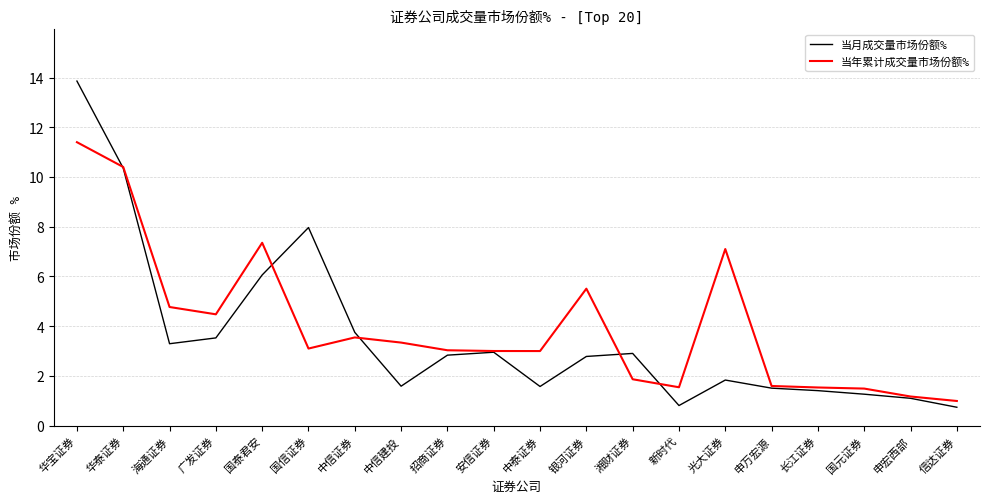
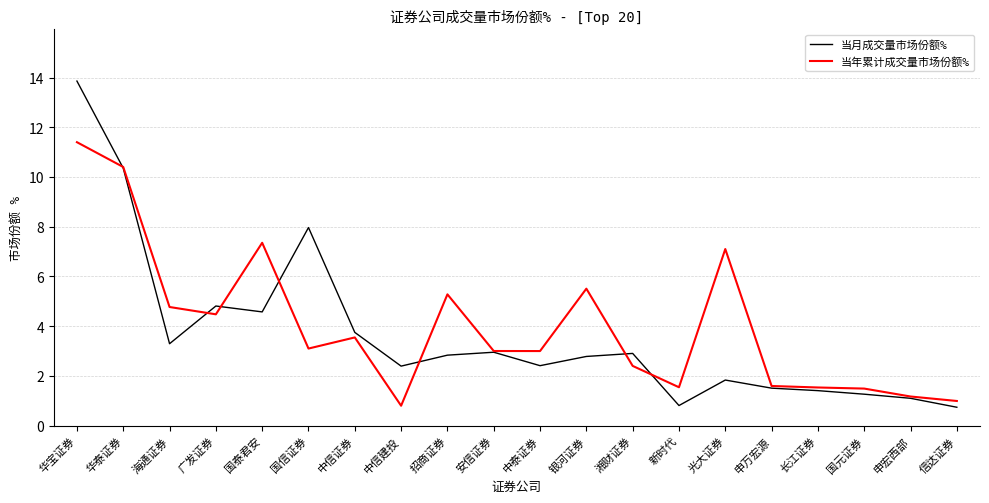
当月成交量市场份额%, 广发证券: 3.5 -> 4.8
当月成交量市场份额%, 国泰君安: 6.1 -> 4.6
当月成交量市场份额%, 中信建投: 1.6 -> 2.4
当年累计成交量市场份额%, 中信建投: 3.3 -> 0.8
当年累计成交量市场份额%, 招商证券: 3.0 -> 5.3
当月成交量市场份额%, 中泰证券: 1.6 -> 2.4
当年累计成交量市场份额%, 湘财证券: 1.9 -> 2.4
